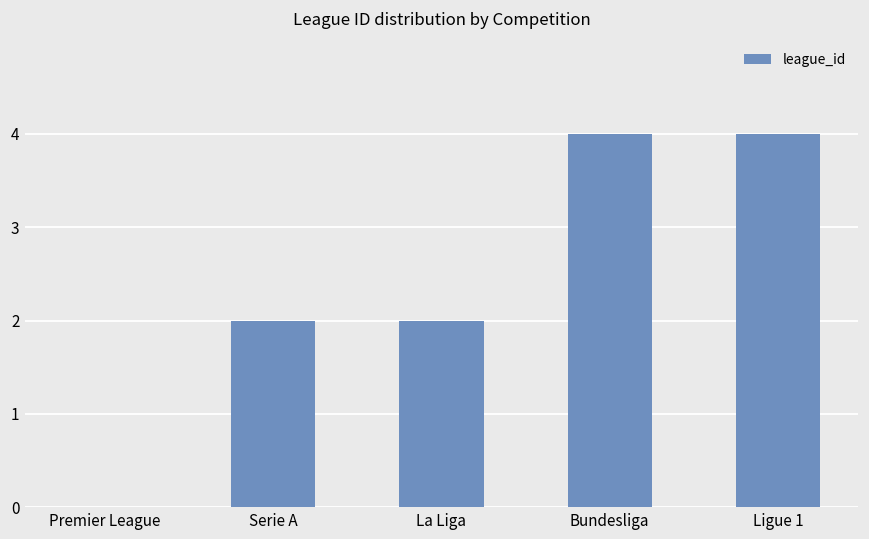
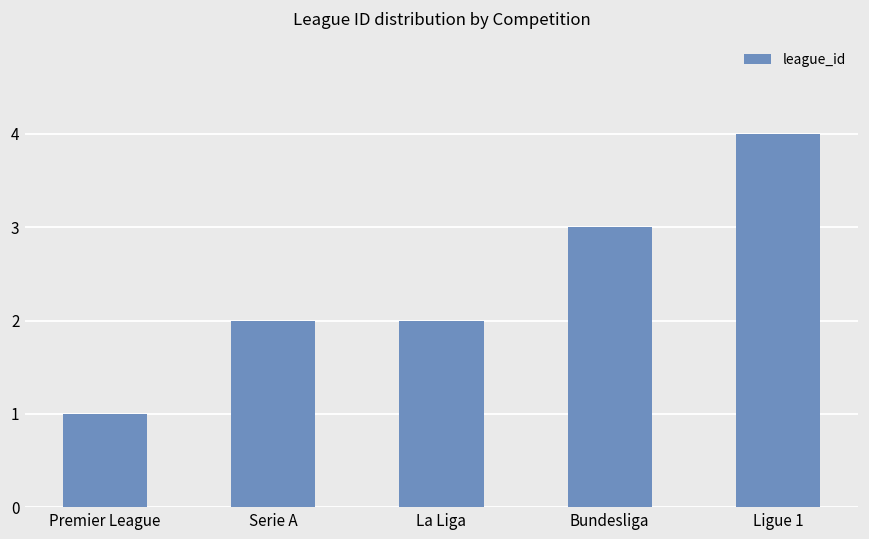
Premier League: 0 -> 1
Bundesliga: 4 -> 3
